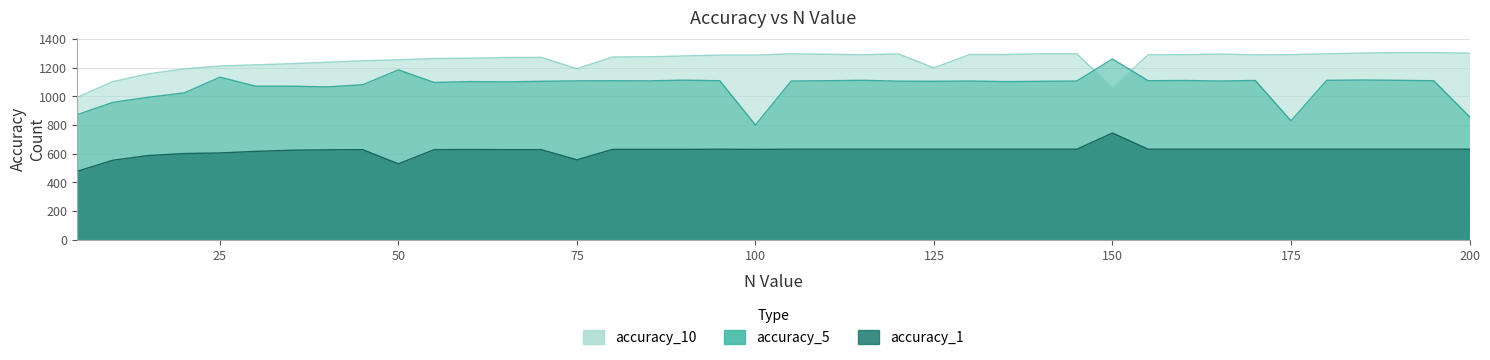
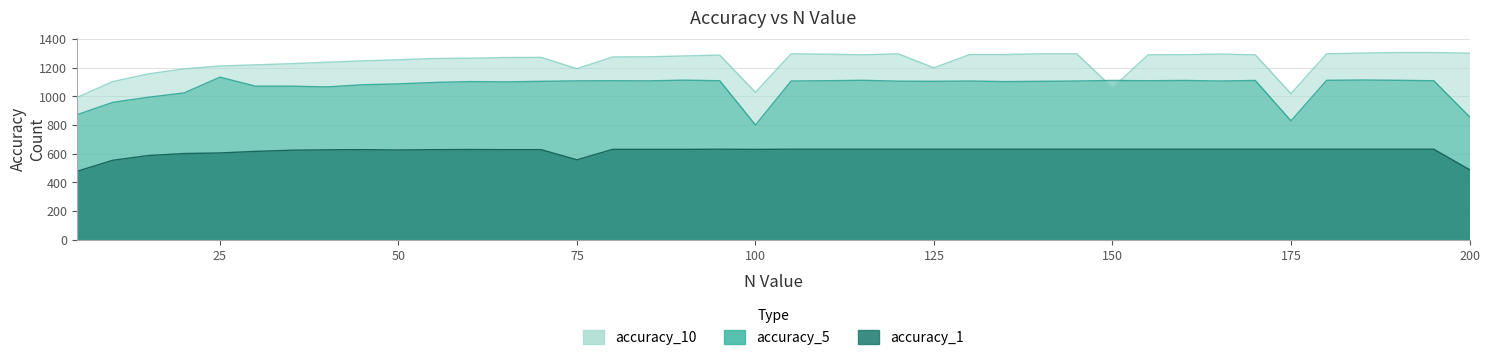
accuracy_5, 50: 1190 -> 1090
accuracy_1, 50: 530 -> 630
accuracy_10, 100: 1290 -> 1030
accuracy_5, 150: 1260 -> 1110
accuracy_1, 150: 740 -> 630
accuracy_10, 175: 1290 -> 1020
accuracy_1, 200: 630 -> 490
